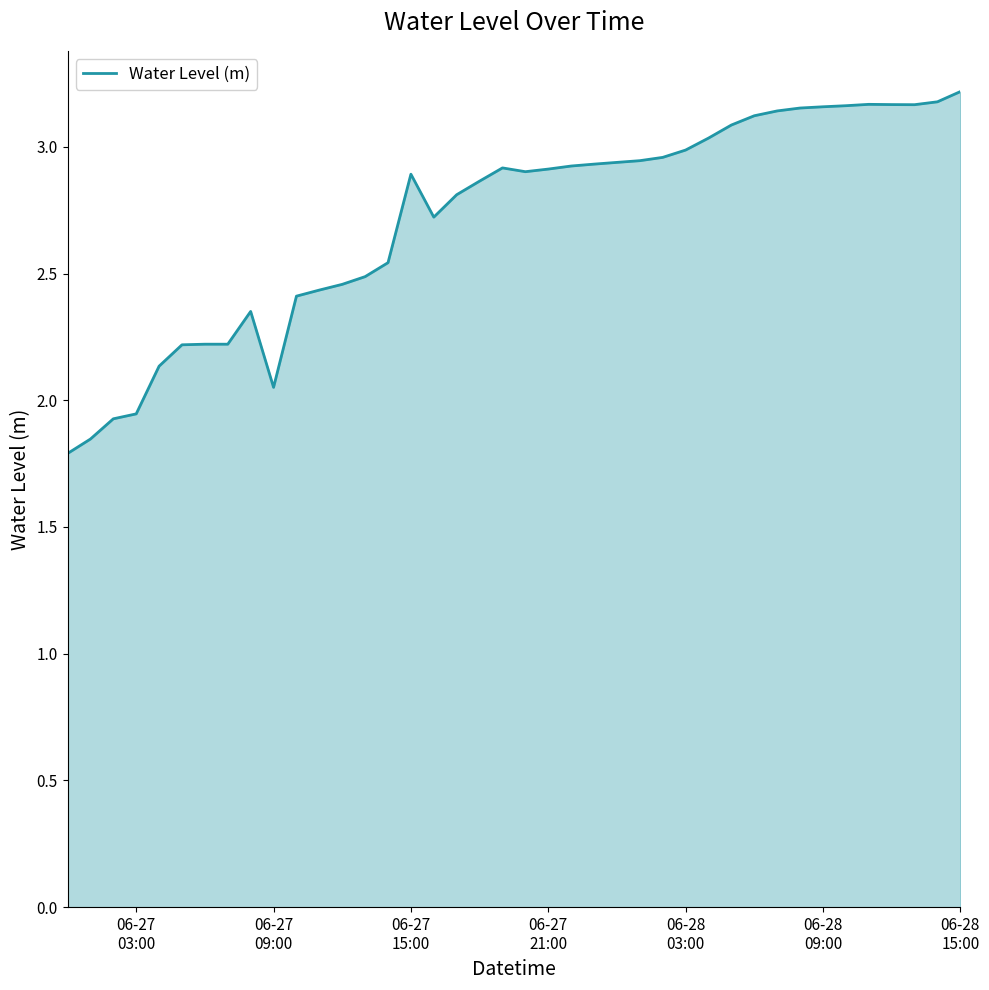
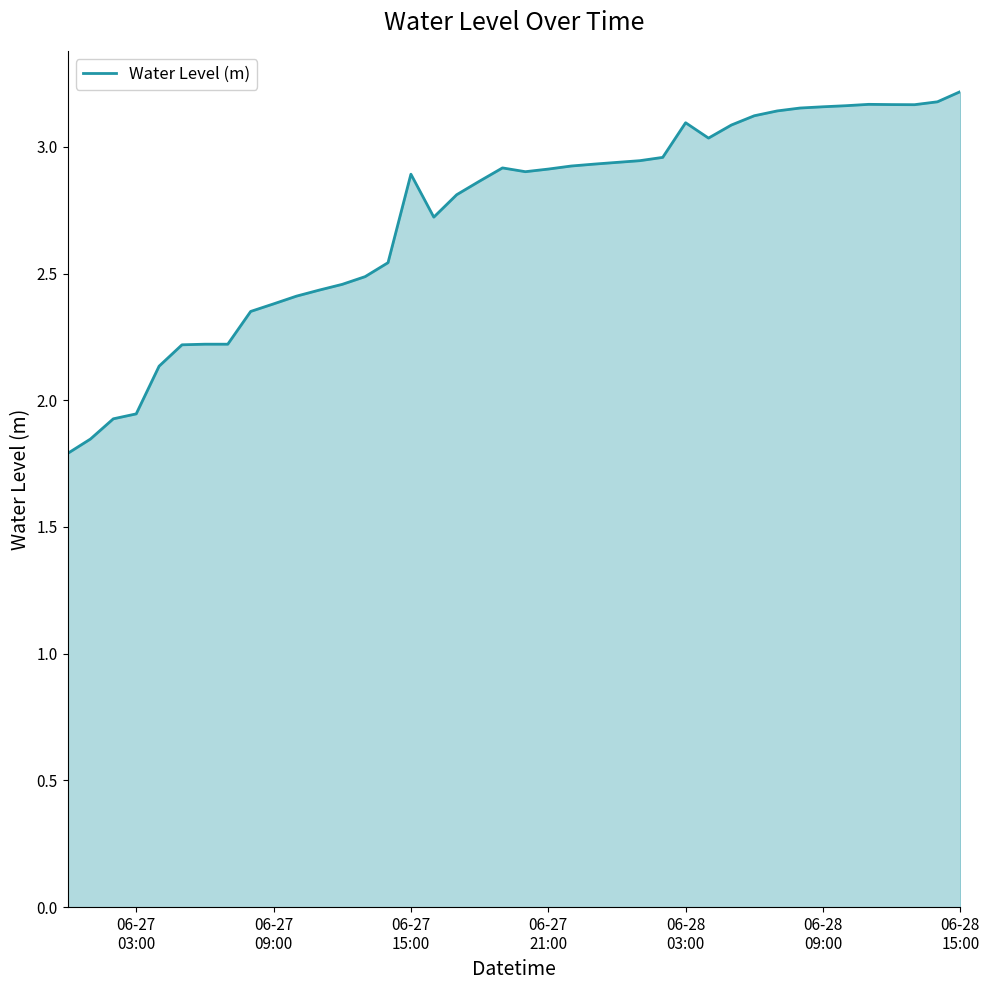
06-27 09:00: 2.05 -> 2.38
06-28 03:00: 2.99 -> 3.09
